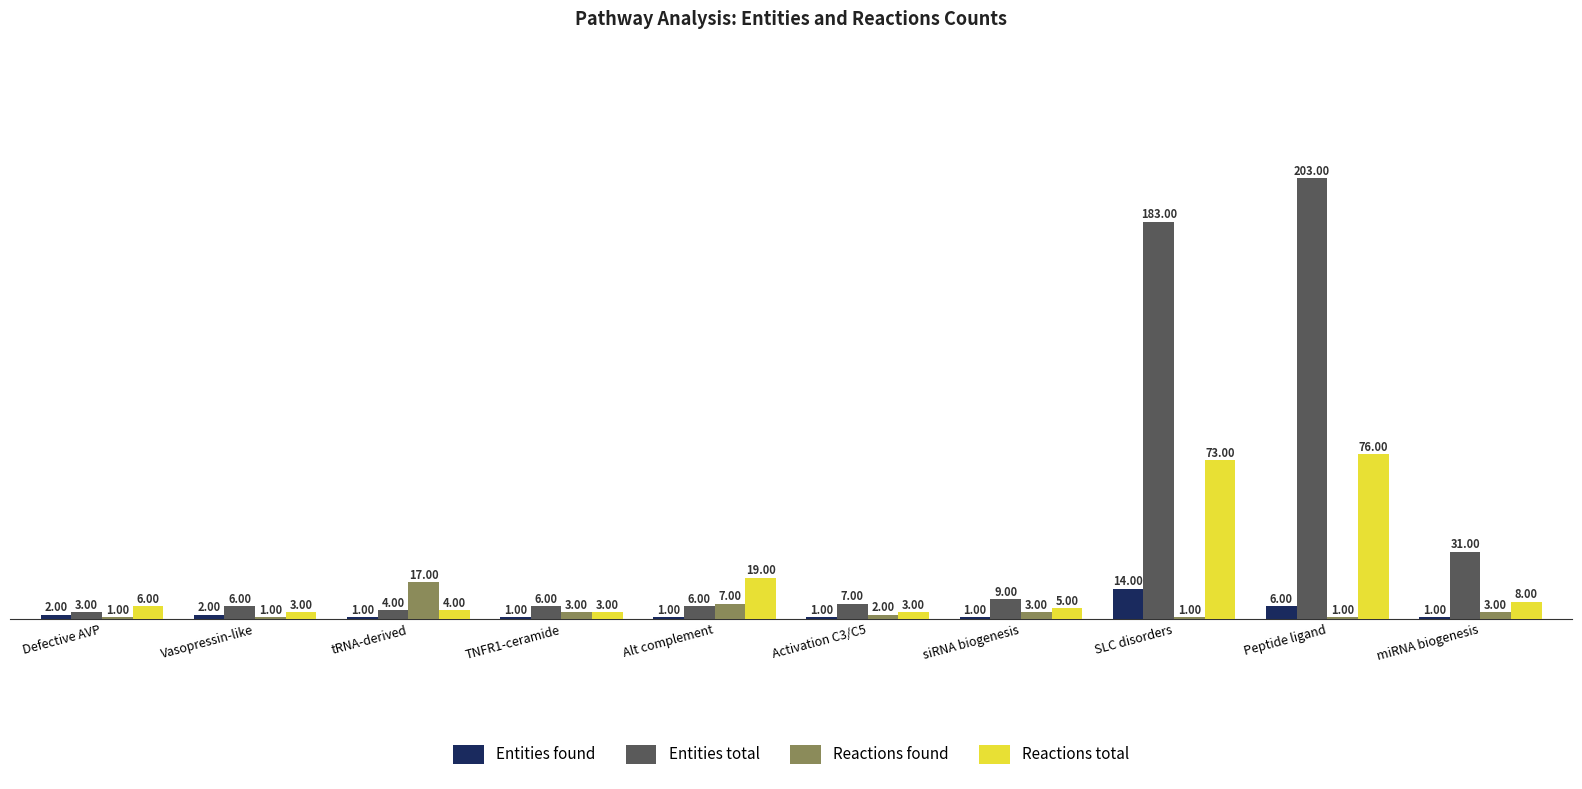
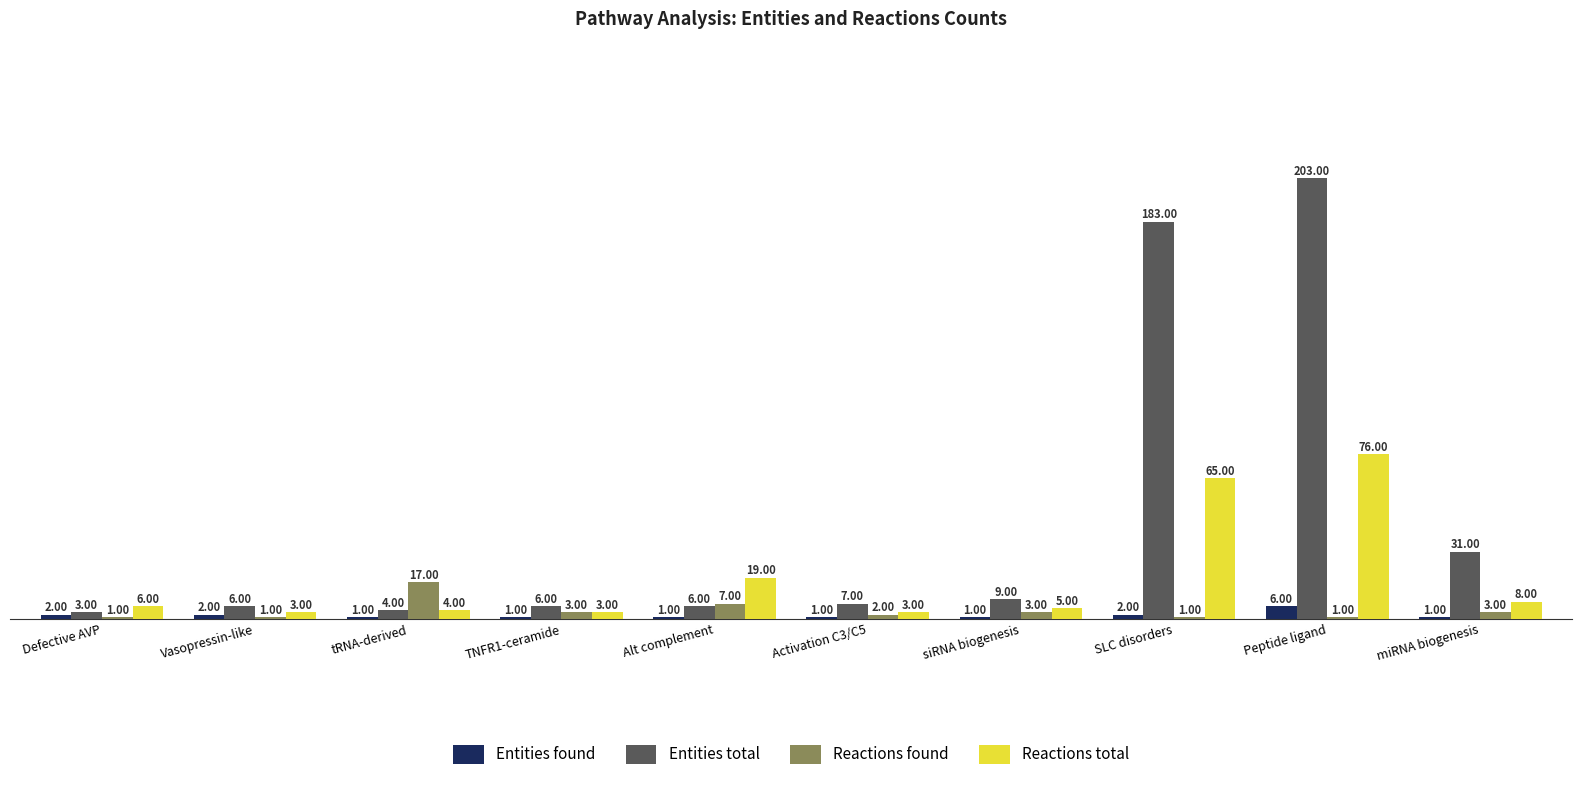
Entities found, SLC disorders: 14.00 -> 2.00
Reactions total, SLC disorders: 73.00 -> 65.00
